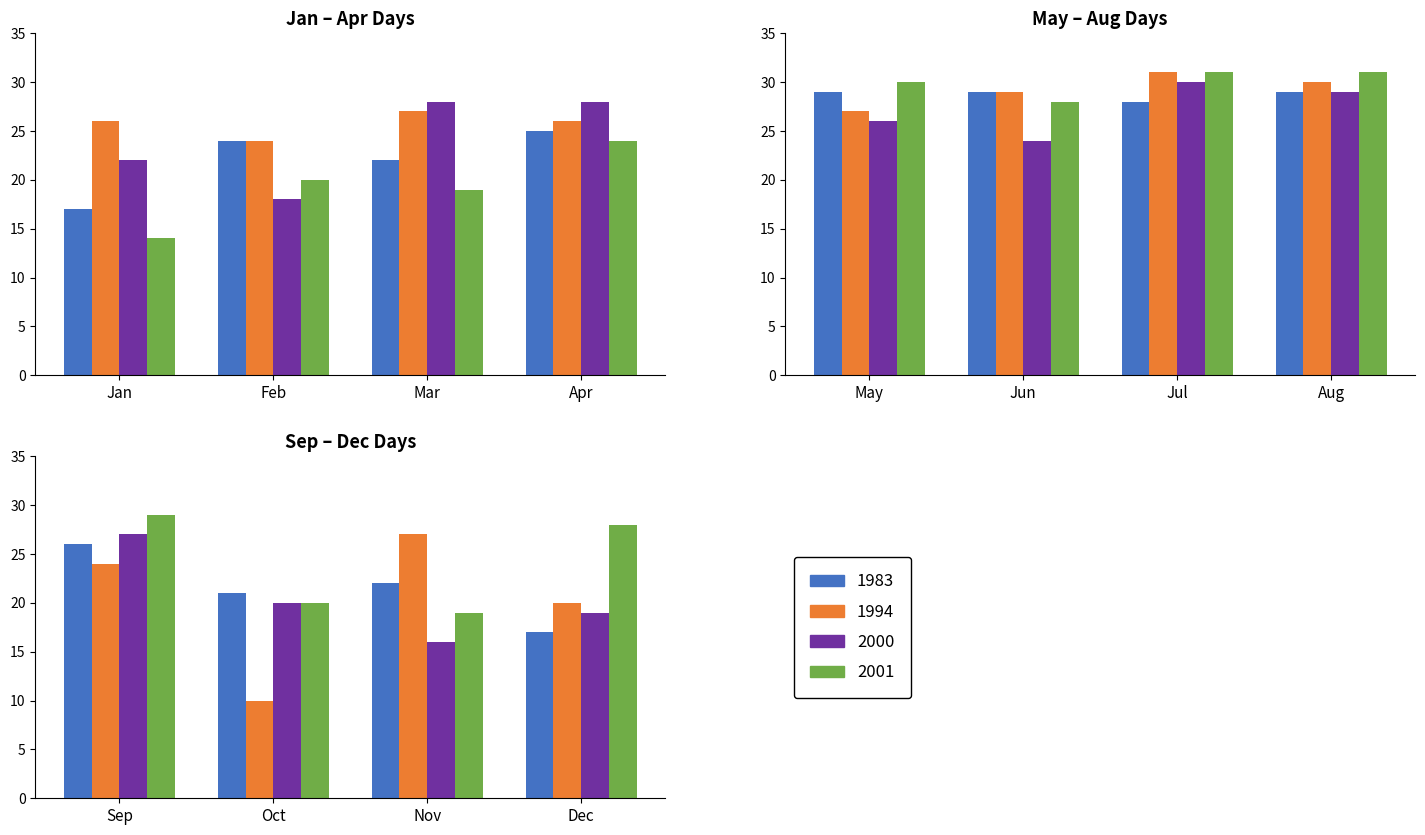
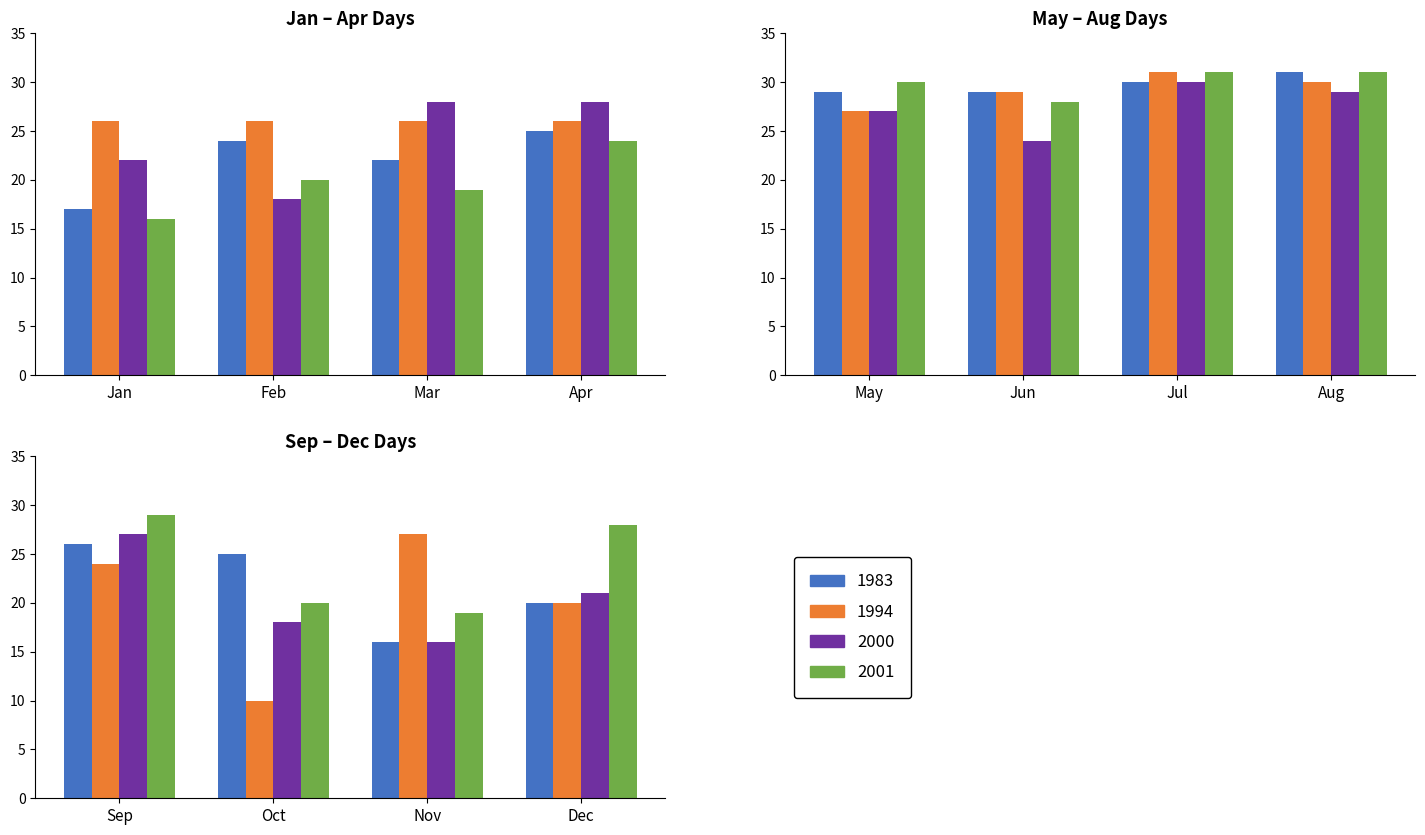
Jan – Apr Days, 2001, Jan: 14 -> 16
Jan – Apr Days, 1994, Feb: 24 -> 26
Jan – Apr Days, 1994, Mar: 27 -> 26
May – Aug Days, 2000, May: 26 -> 27
May – Aug Days, 1983, Jul: 28 -> 30
May – Aug Days, 1983, Aug: 29 -> 31
Sep – Dec Days, 1983, Oct: 21 -> 25
Sep – Dec Days, 2000, Oct: 20 -> 18
Sep – Dec Days, 1983, Nov: 22 -> 16
Sep – Dec Days, 1983, Dec: 17 -> 20
Sep – Dec Days, 2000, Dec: 19 -> 21
